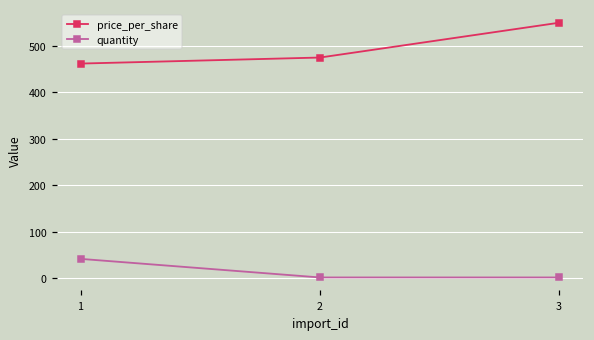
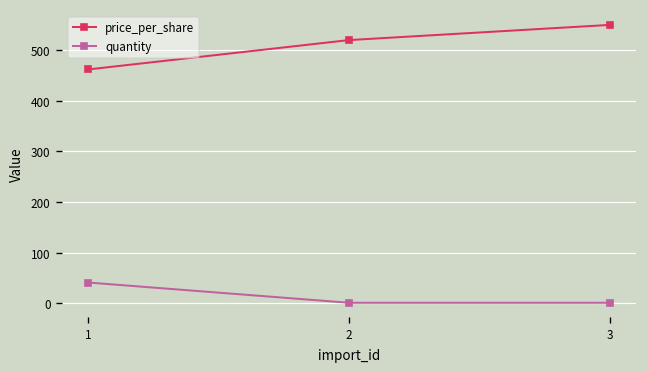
price_per_share, 2: 480 -> 520
